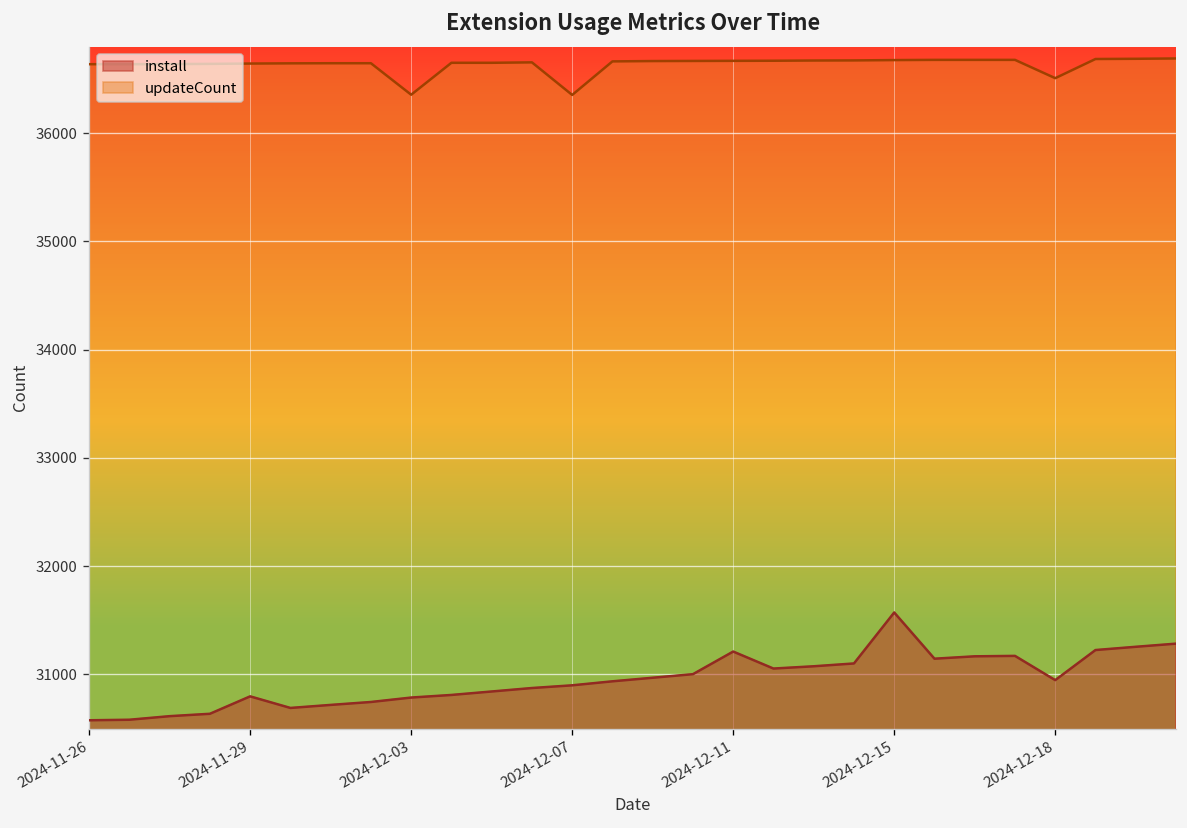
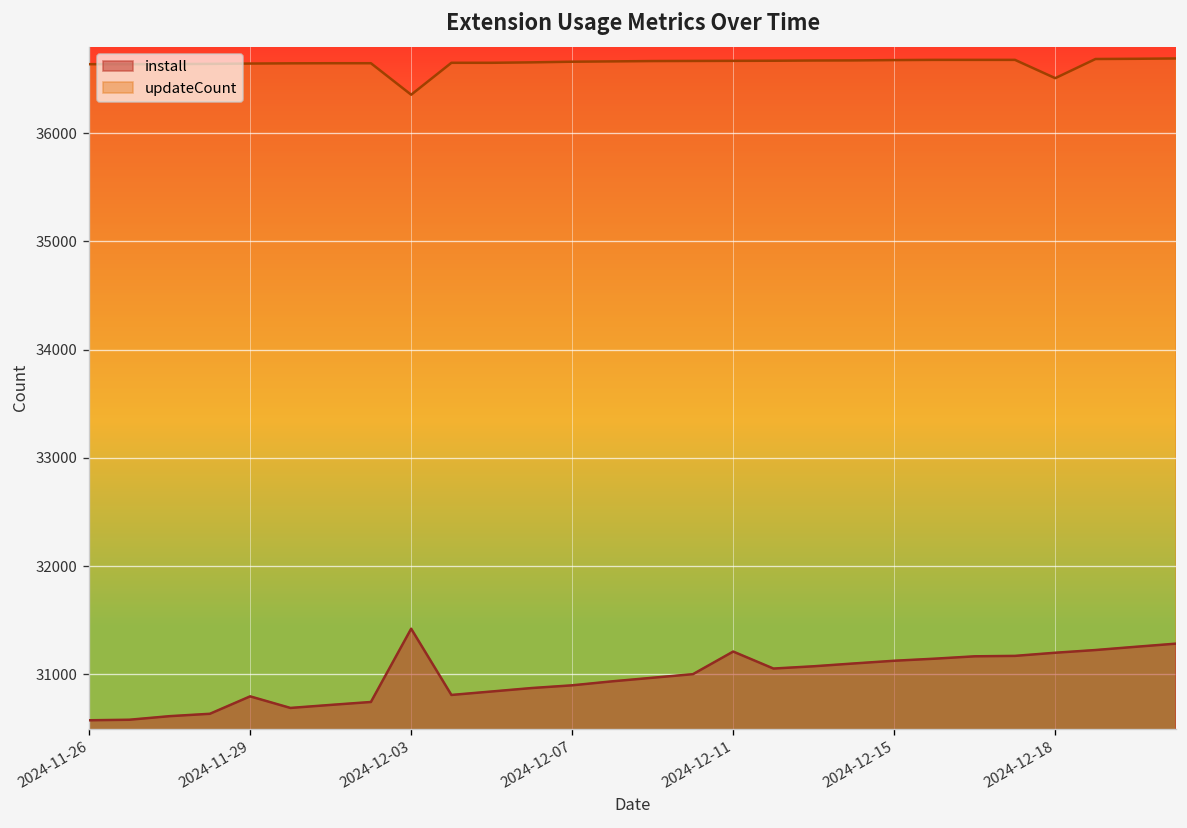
install, 2024-12-03: 30800 -> 31400
updateCount, 2024-12-07: 36400 -> 36700
install, 2024-12-15: 31600 -> 31100
install, 2024-12-18: 30900 -> 31200
